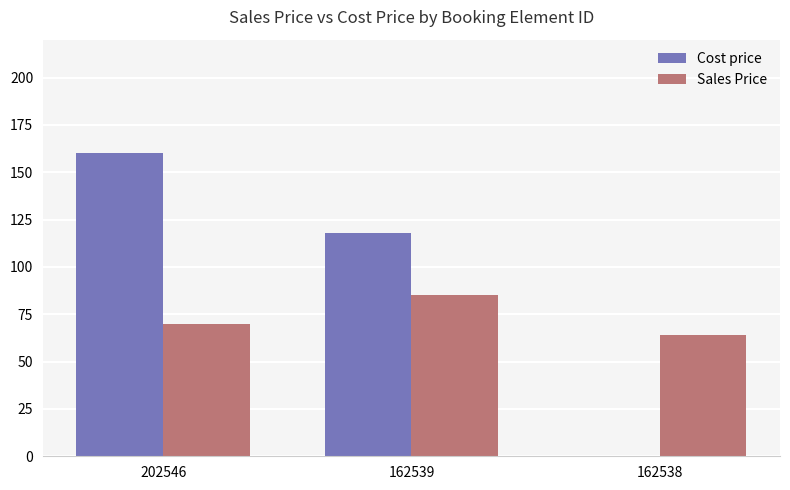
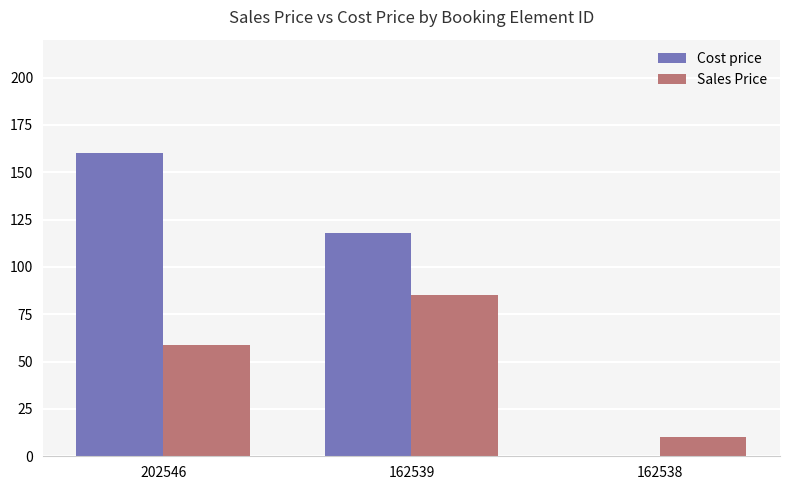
Sales Price, 202546: 70 -> 59
Sales Price, 162538: 64 -> 10
